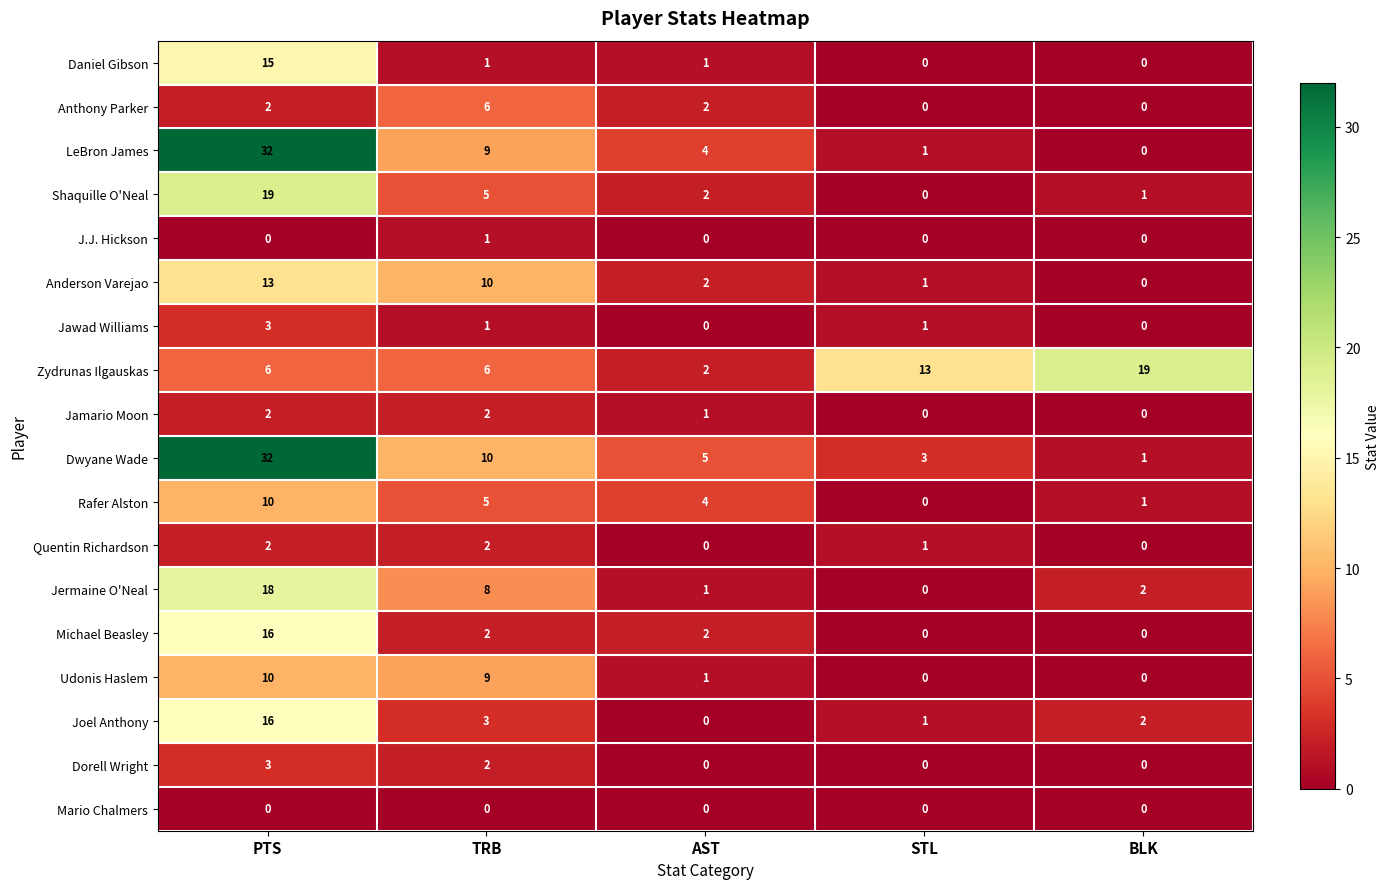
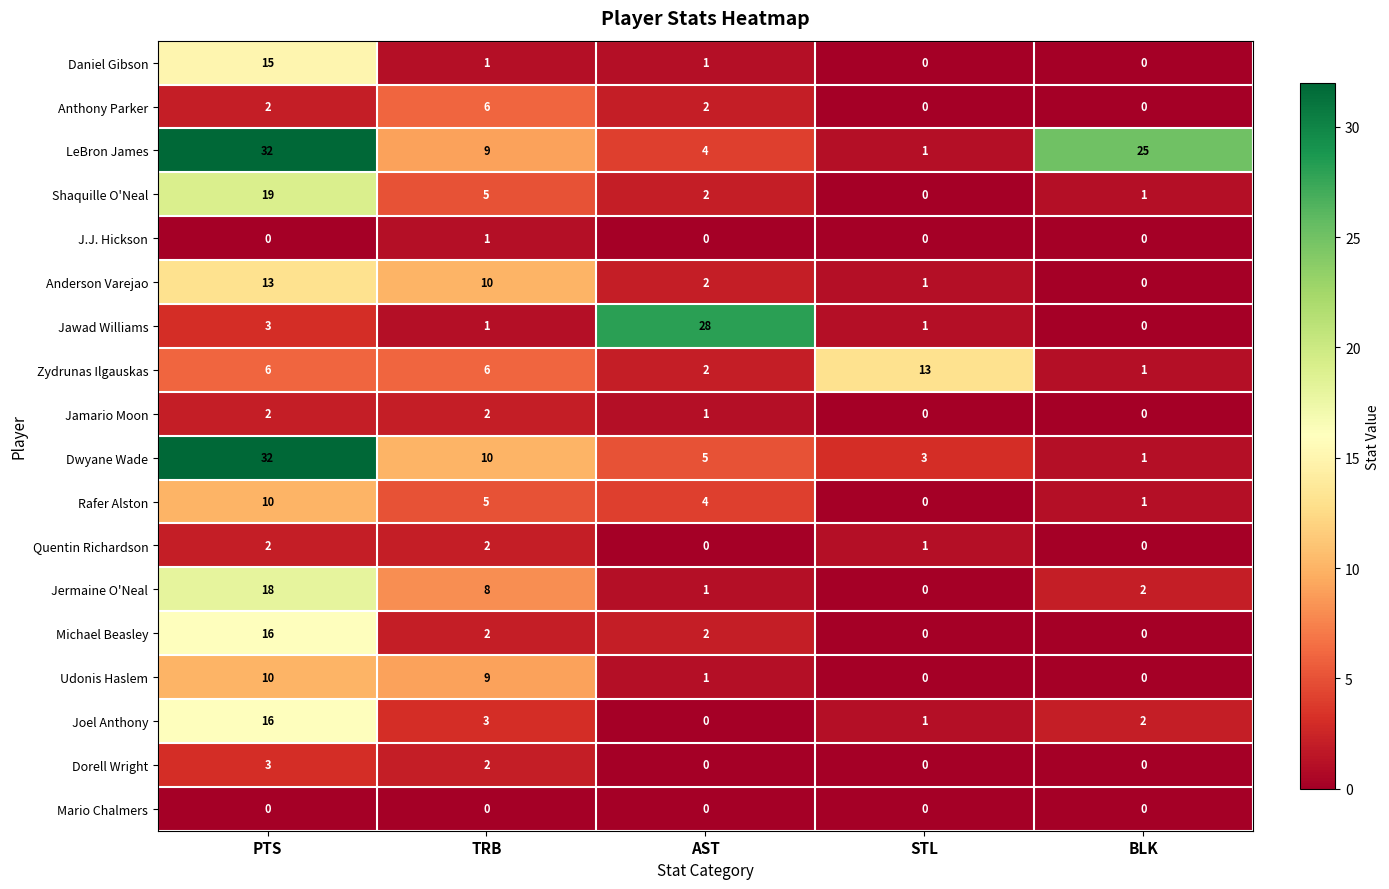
LeBron James, BLK: 0 -> 25
Jawad Williams, AST: 0 -> 28
Zydrunas Ilgauskas, BLK: 19 -> 1
